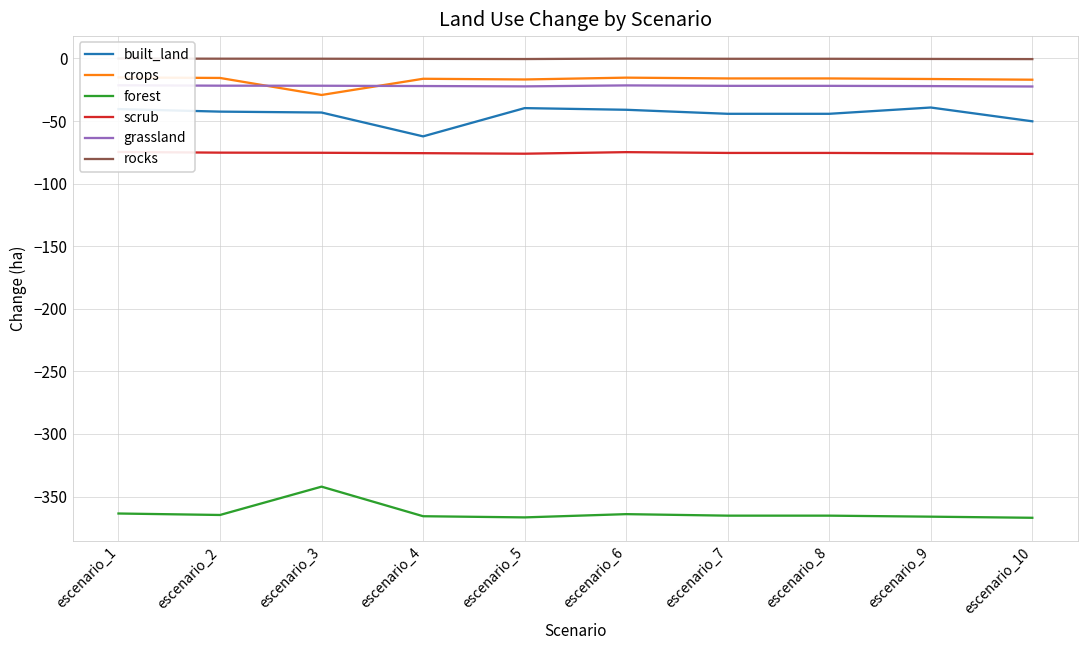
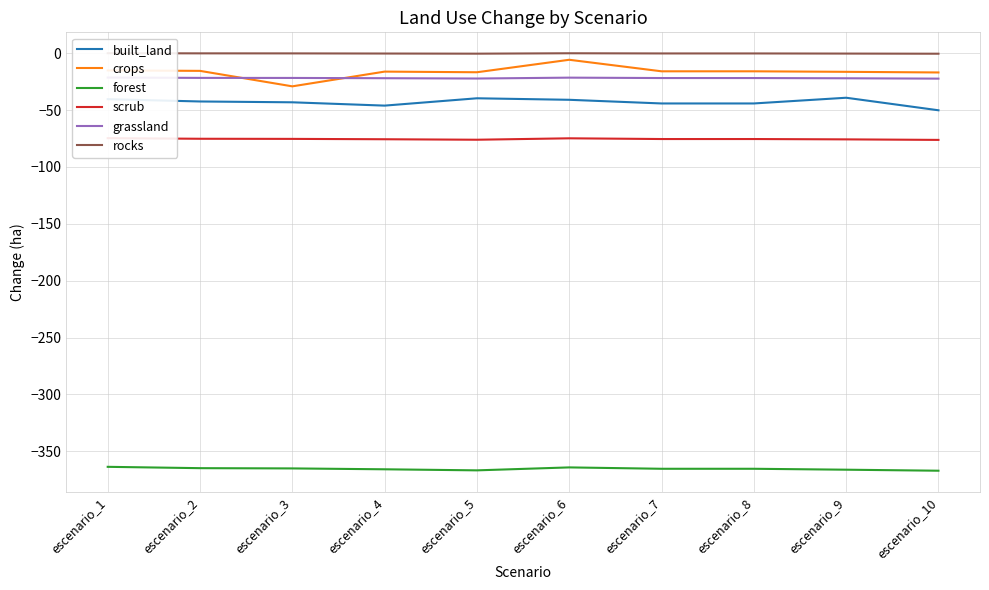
forest, escenario_3: -342 -> -365
built_land, escenario_4: -62 -> -46
crops, escenario_6: -15 -> -6
